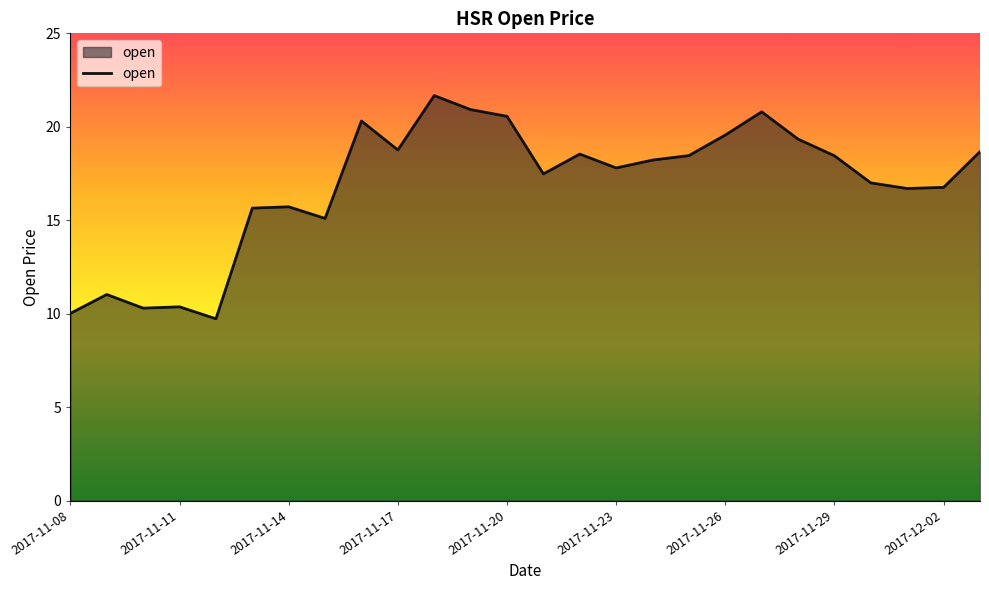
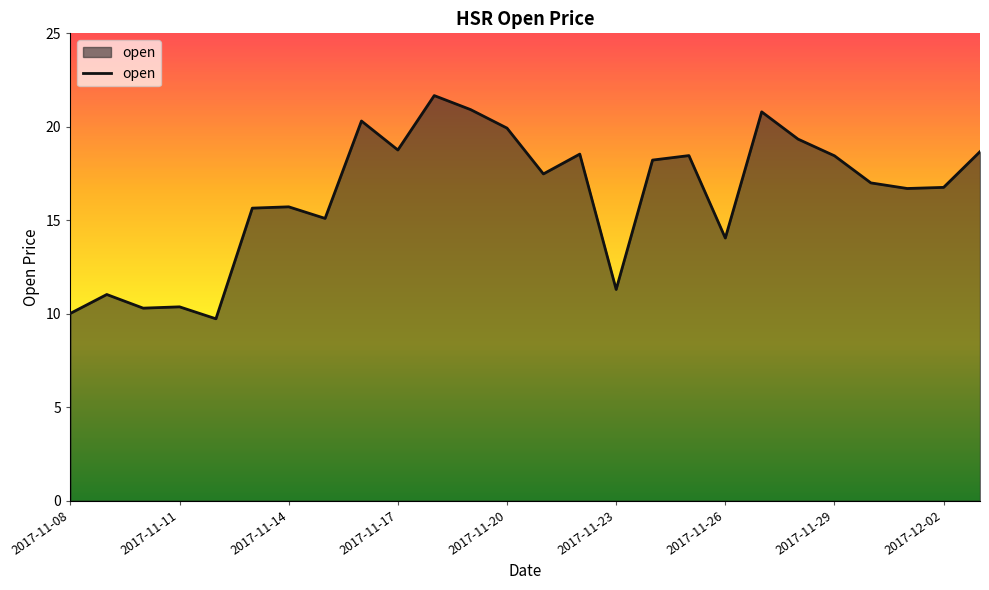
2017-11-20: 20.6 -> 19.9
2017-11-23: 17.8 -> 11.3
2017-11-26: 19.6 -> 14.1
